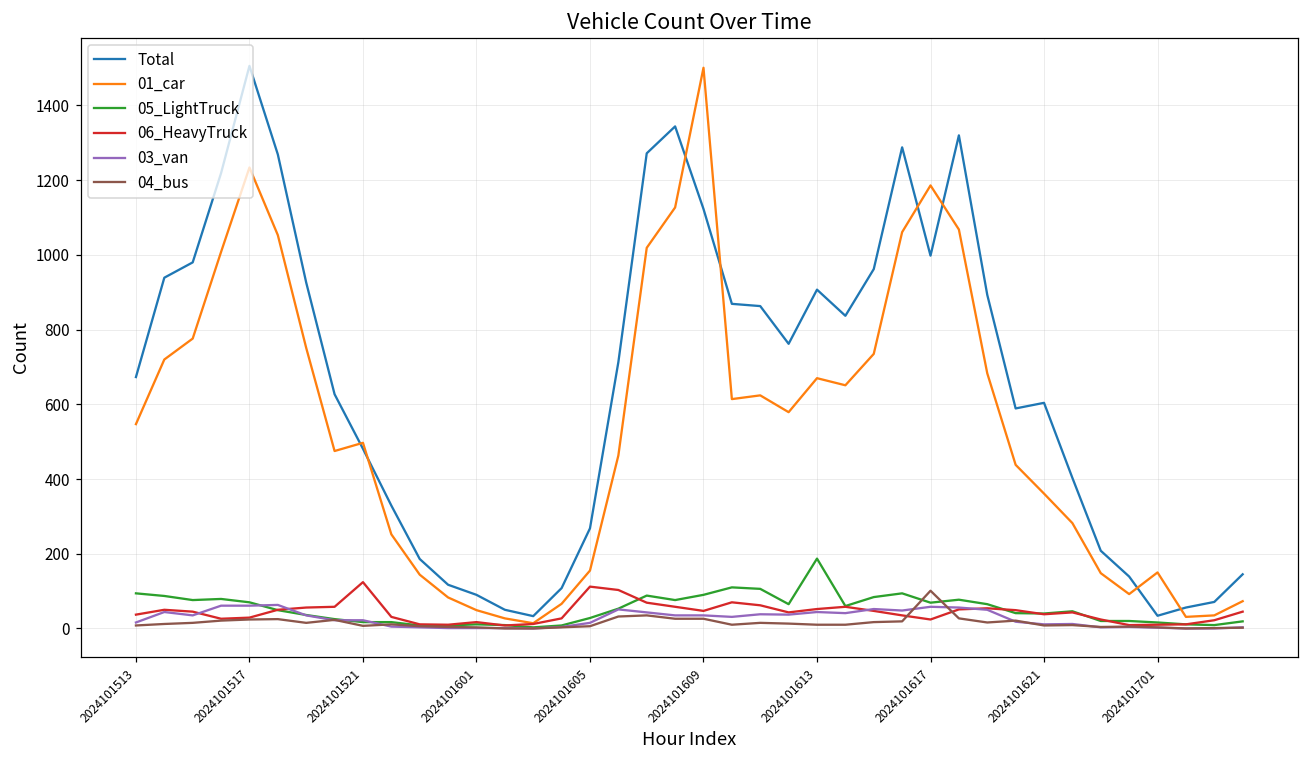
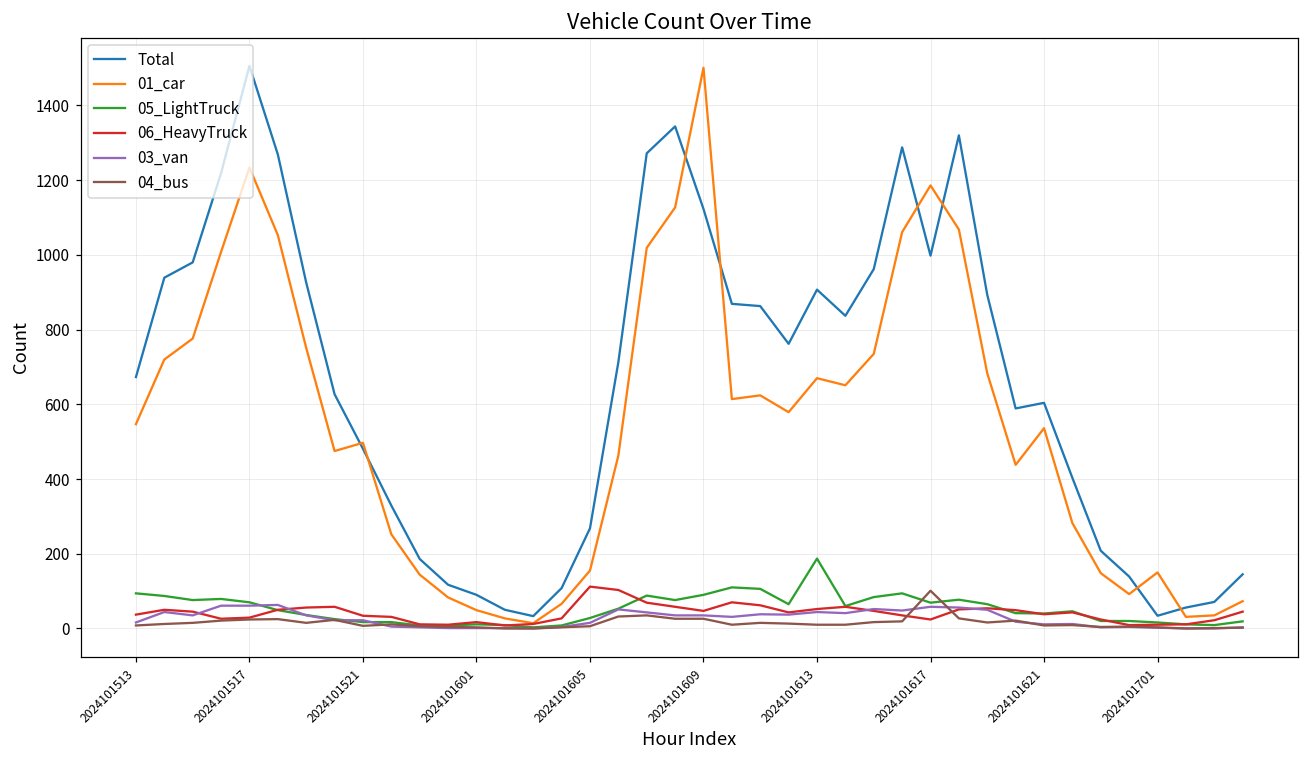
06_HeavyTruck, 2024101521: 120 -> 30
01_car, 2024101621: 360 -> 540
